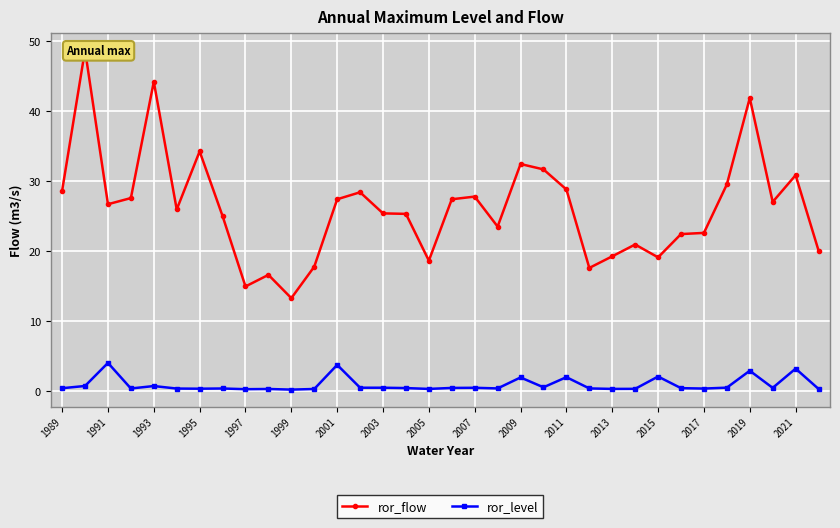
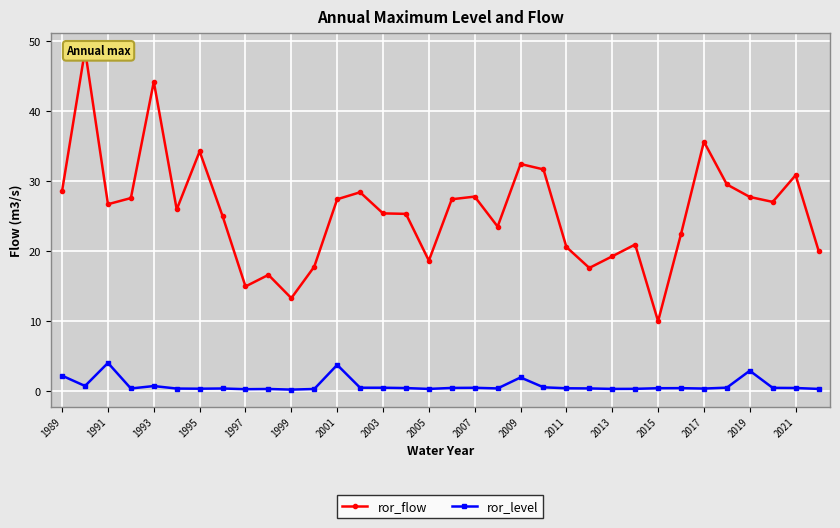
ror_level, 1989: 0 -> 2
ror_flow, 2011: 29 -> 21
ror_level, 2011: 2 -> 0
ror_flow, 2015: 19 -> 10
ror_level, 2015: 2 -> 0
ror_flow, 2017: 23 -> 36
ror_flow, 2019: 42 -> 28
ror_level, 2021: 3 -> 0
